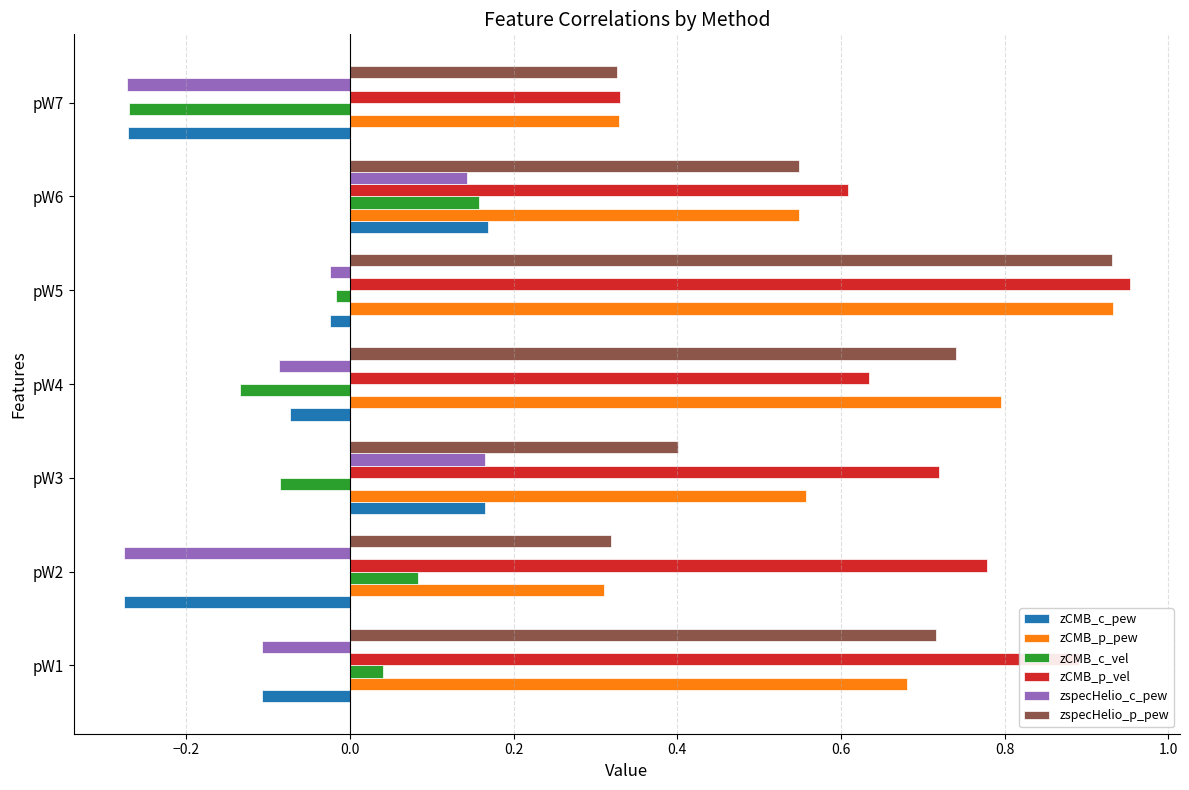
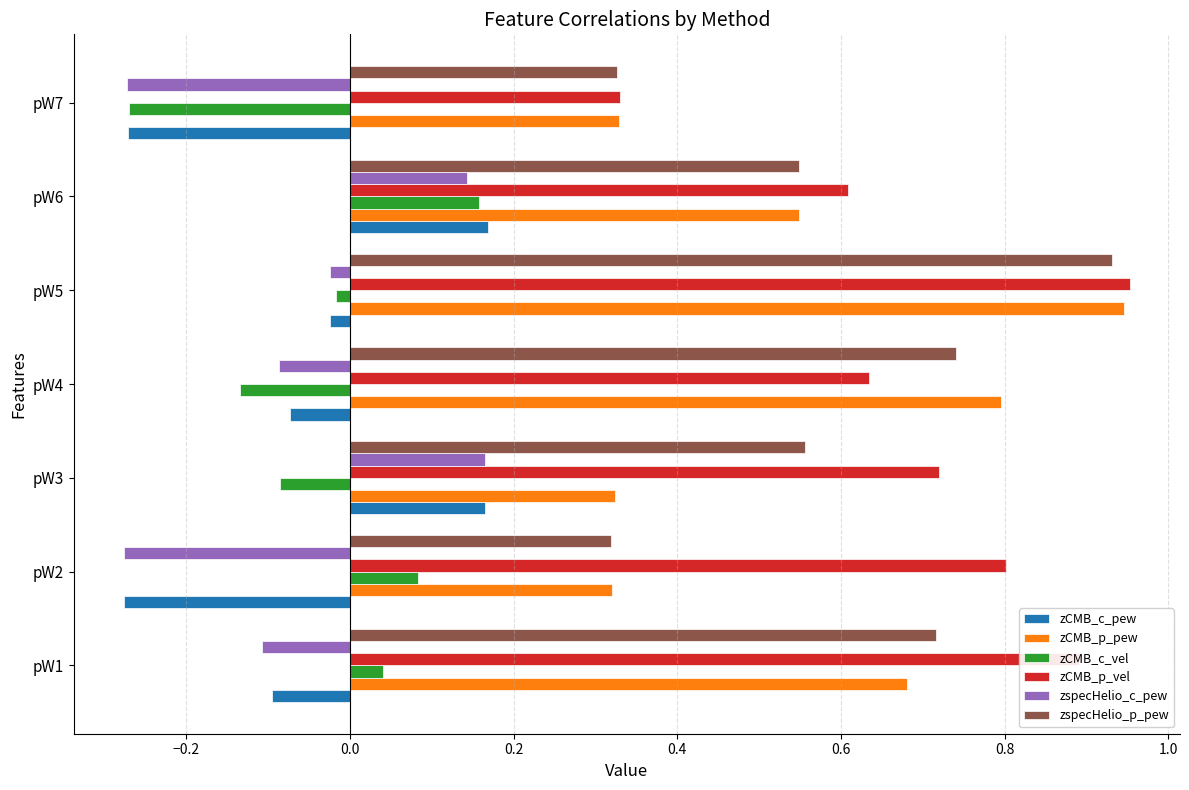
zCMB_p_pew, pW5: 0.93 -> 0.95
zspecHelio_p_pew, pW3: 0.40 -> 0.56
zCMB_p_pew, pW3: 0.56 -> 0.32
zCMB_p_vel, pW2: 0.78 -> 0.80
zCMB_p_pew, pW2: 0.31 -> 0.32
zCMB_c_pew, pW1: -0.11 -> -0.09
